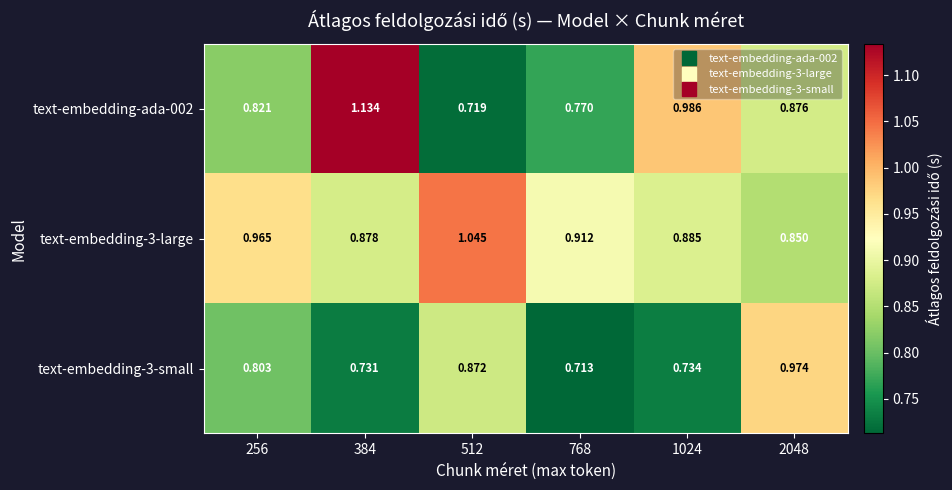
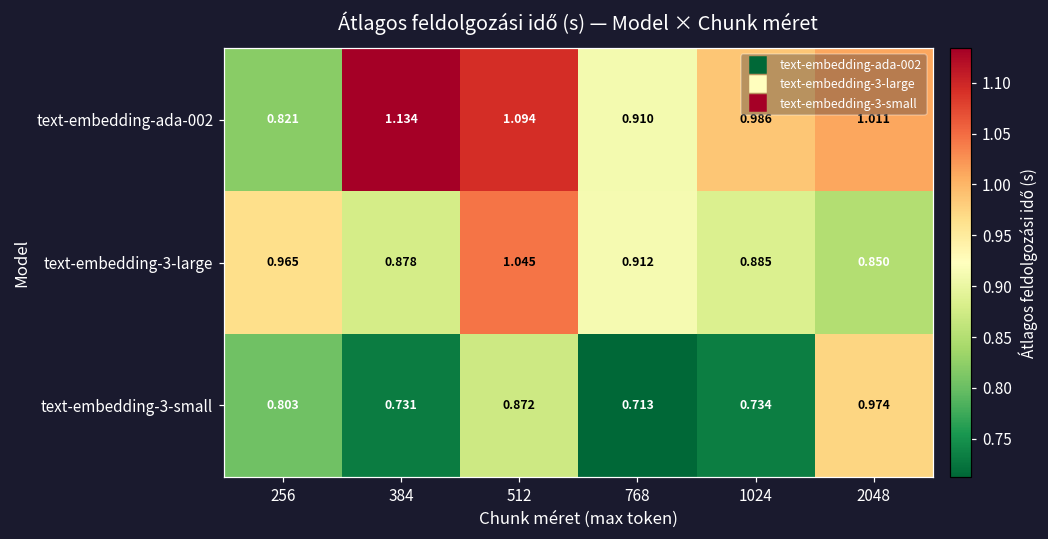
text-embedding-ada-002, 512: 0.719 -> 1.094
text-embedding-ada-002, 768: 0.770 -> 0.910
text-embedding-ada-002, 2048: 0.876 -> 1.011
